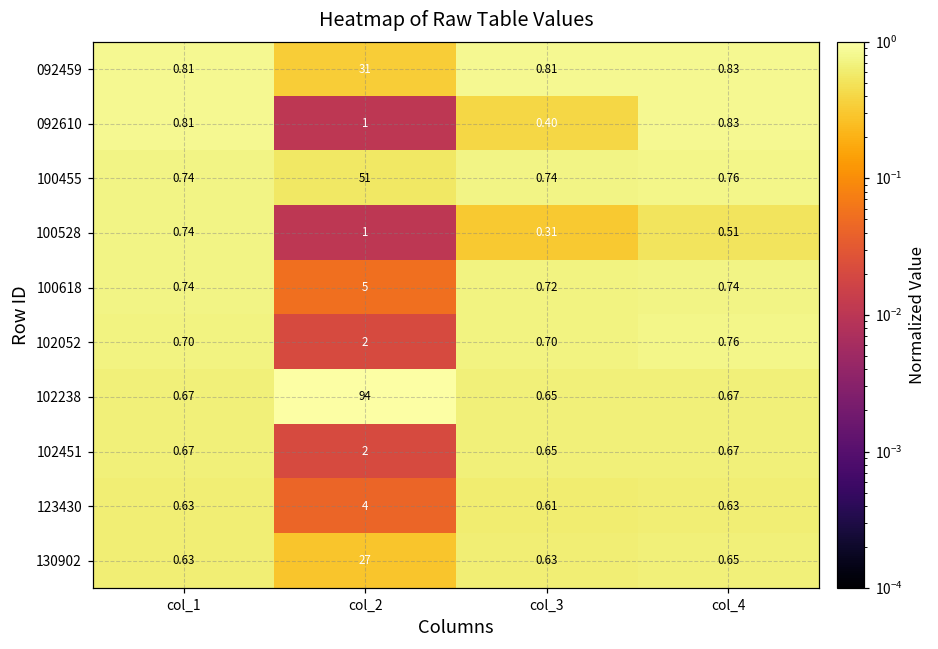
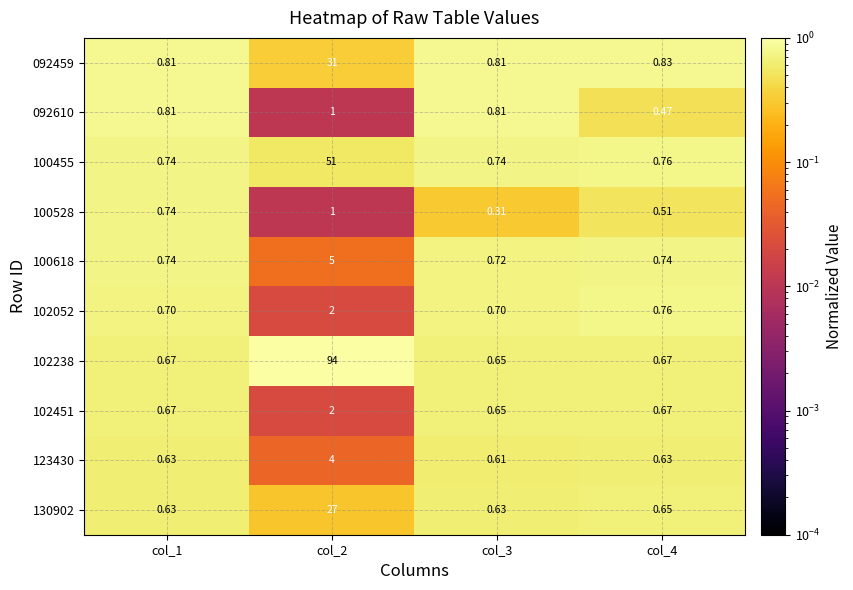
092610, col_3: 0.40 -> 0.81
092610, col_4: 0.83 -> 0.47
